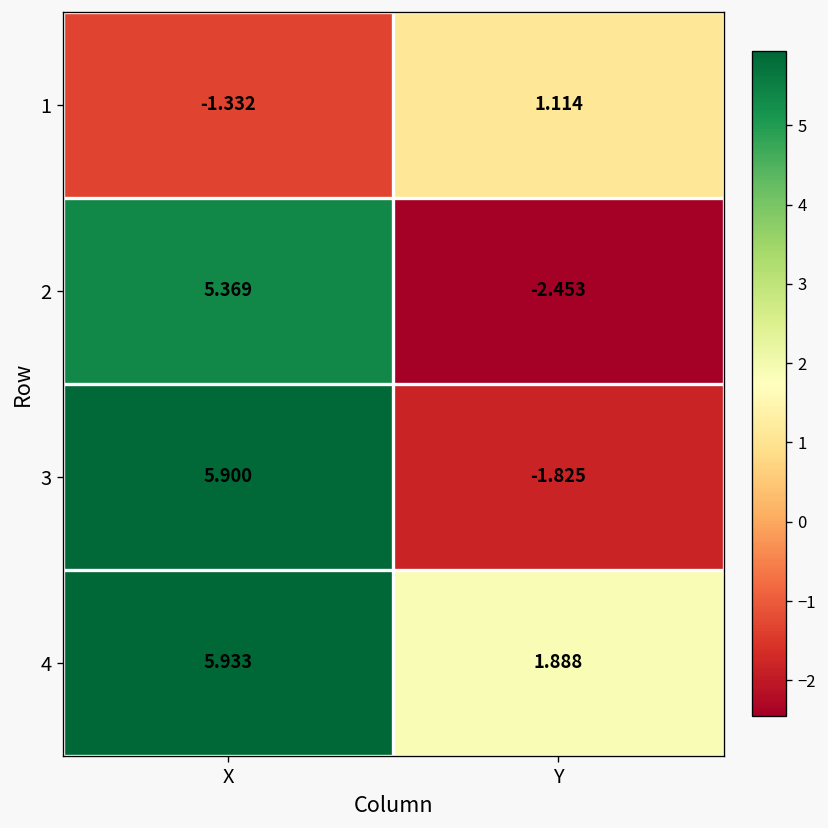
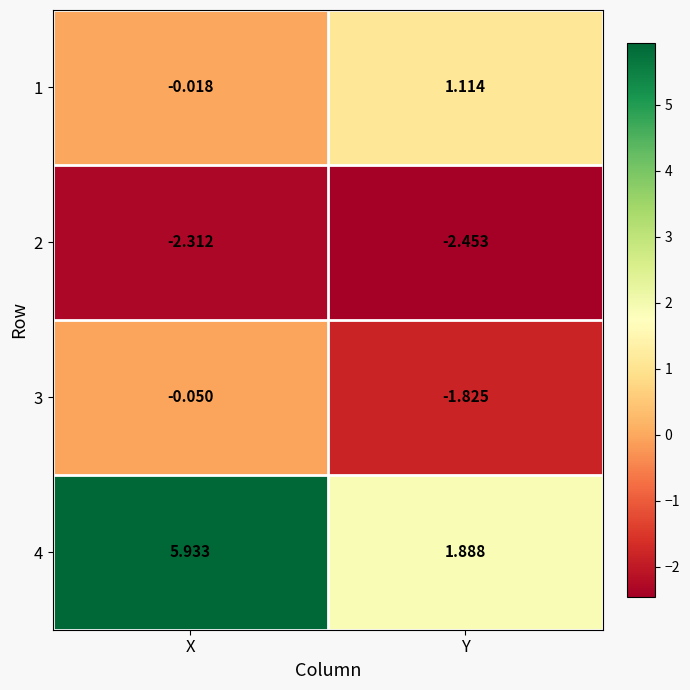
1, X: -1.332 -> -0.018
2, X: 5.369 -> -2.312
3, X: 5.900 -> -0.050
